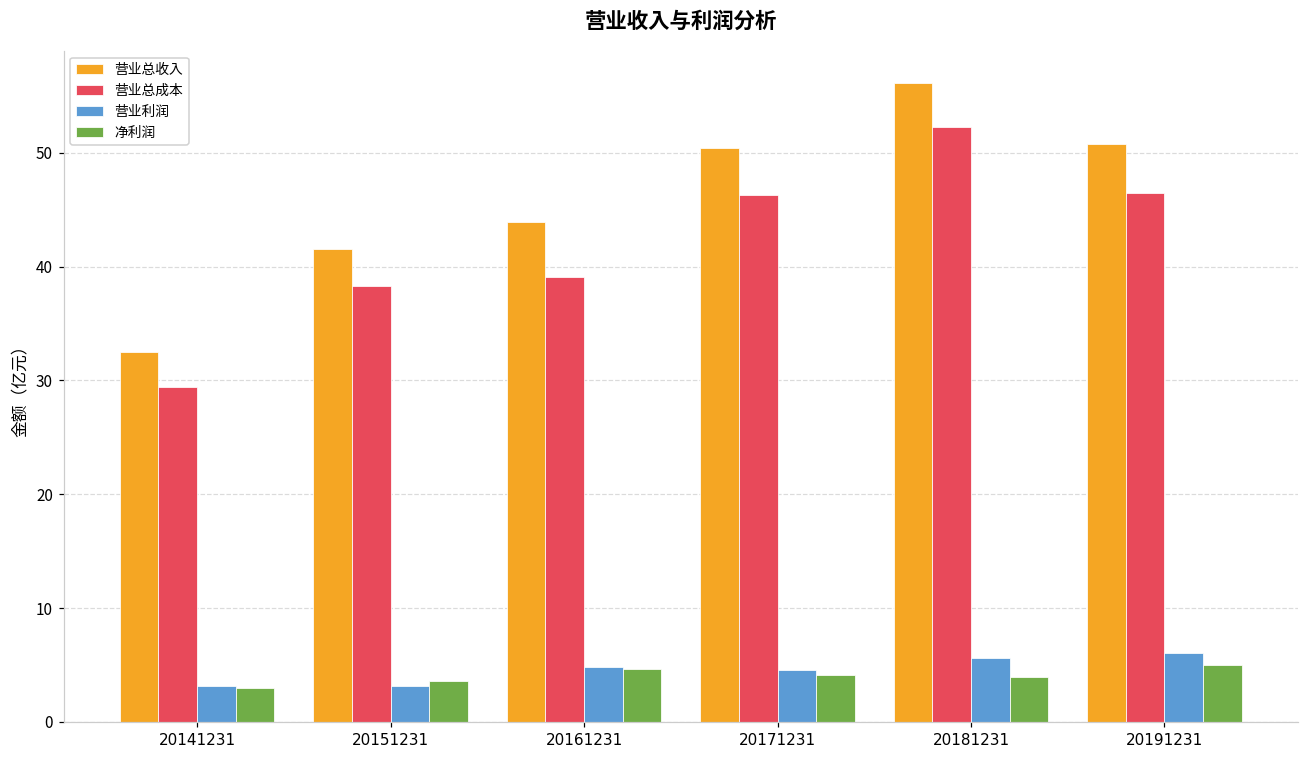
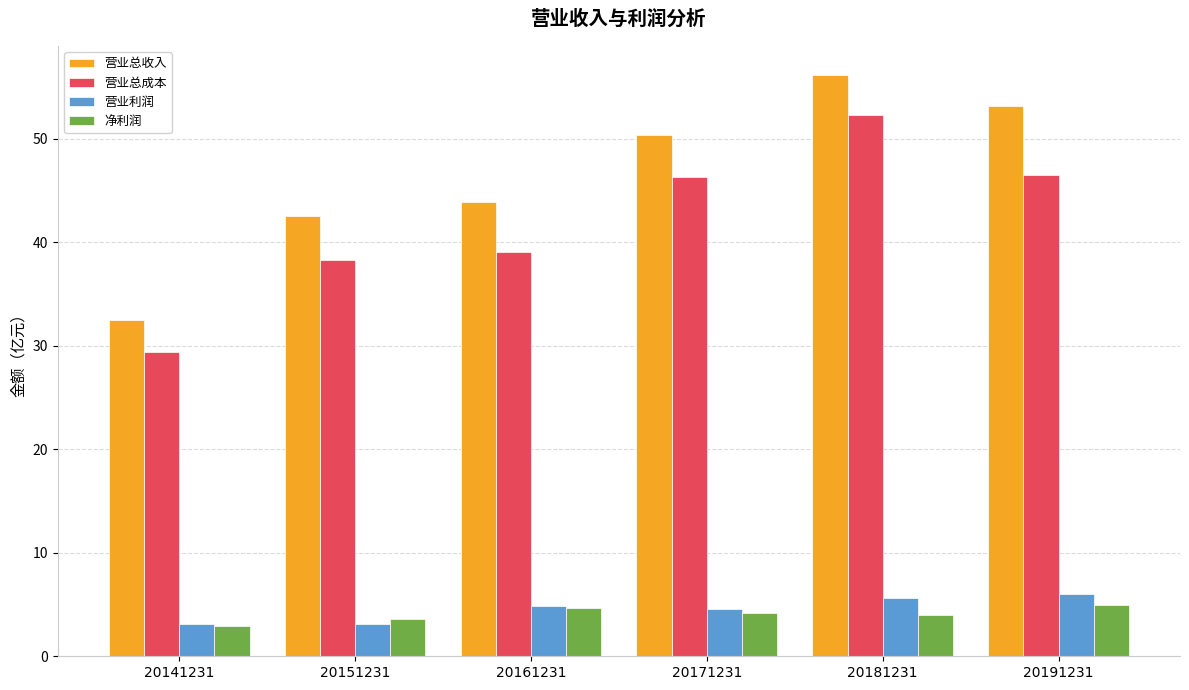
营业总收入, 20151231: 41.6 -> 42.6
营业总收入, 20191231: 50.8 -> 53.2
